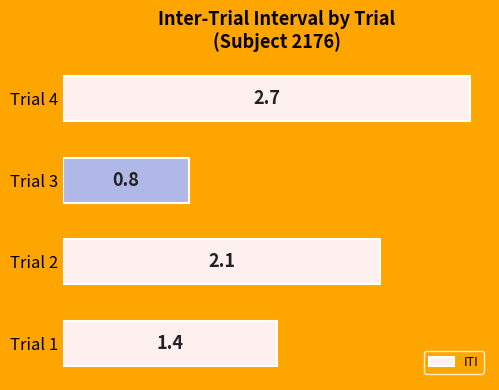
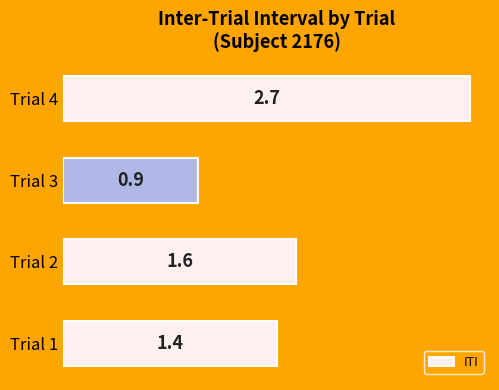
Trial 3: 0.8 -> 0.9
Trial 2: 2.1 -> 1.6
